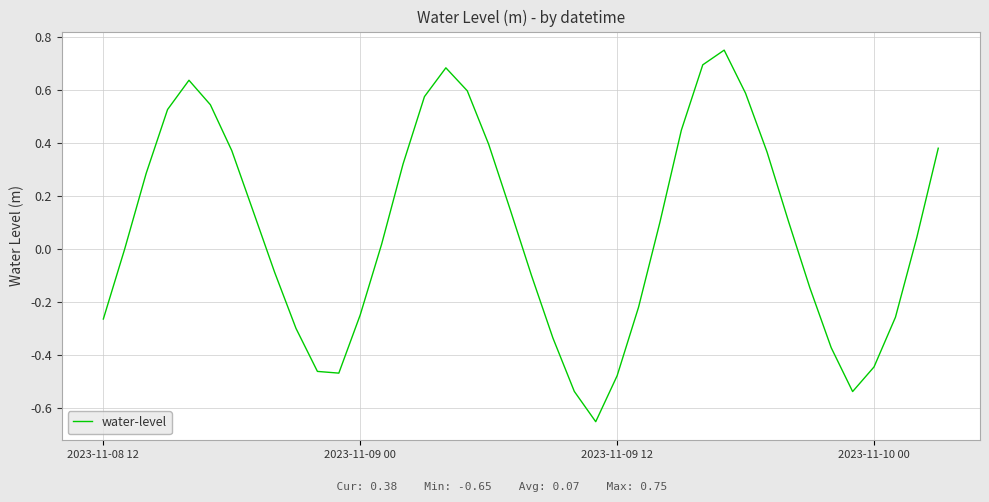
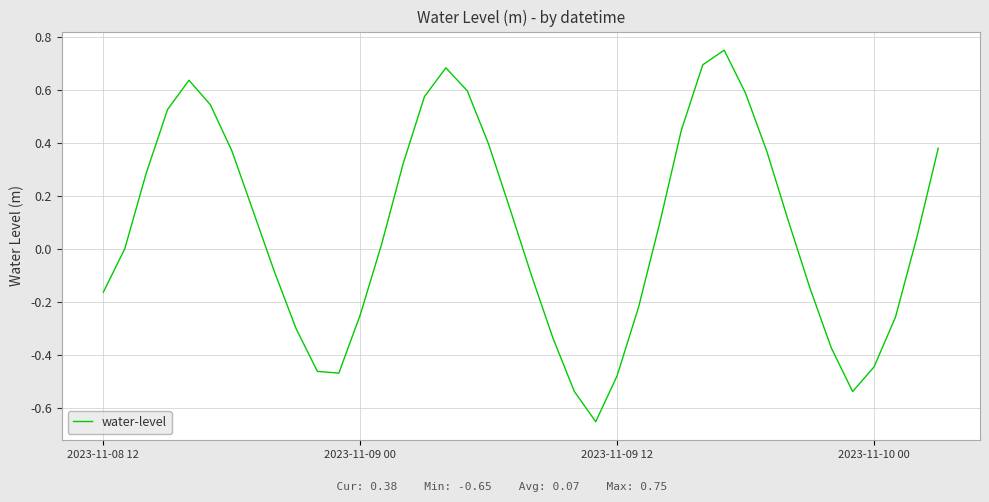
2023-11-08 12: -0.26 -> -0.16
